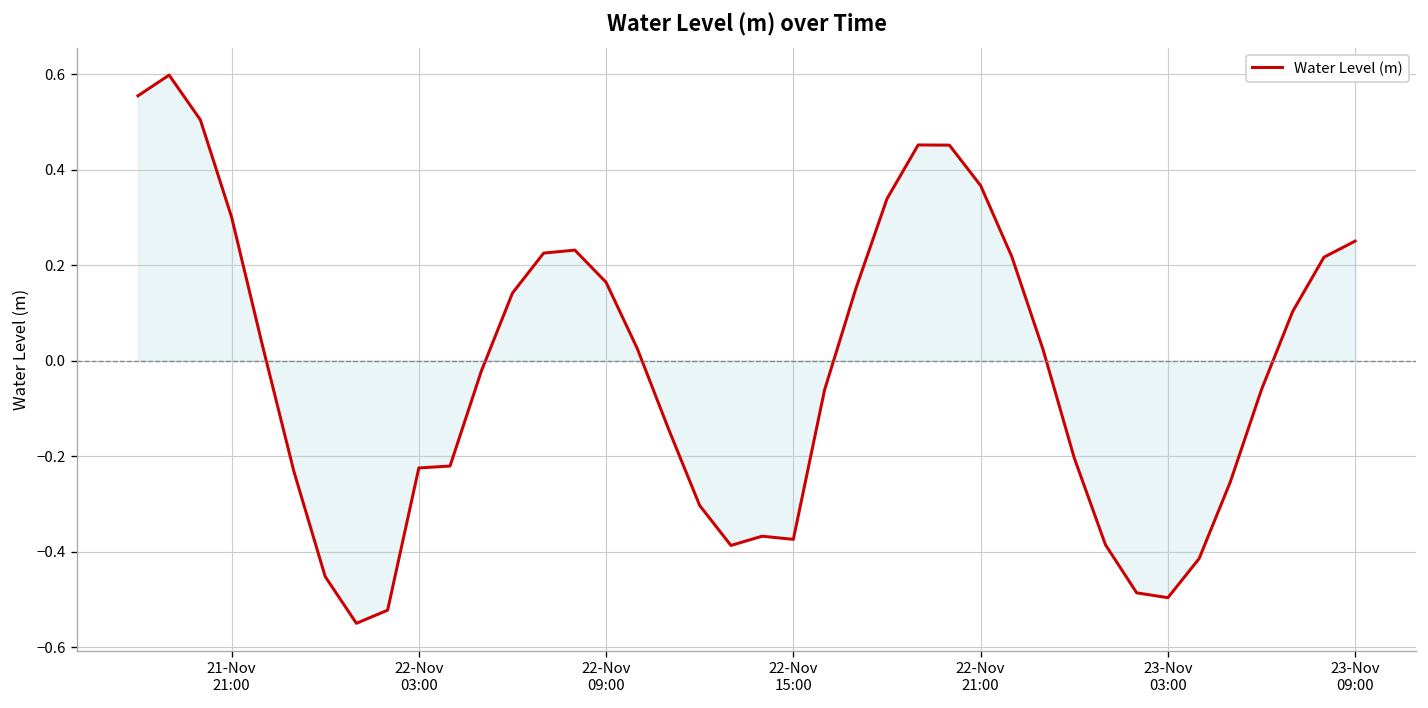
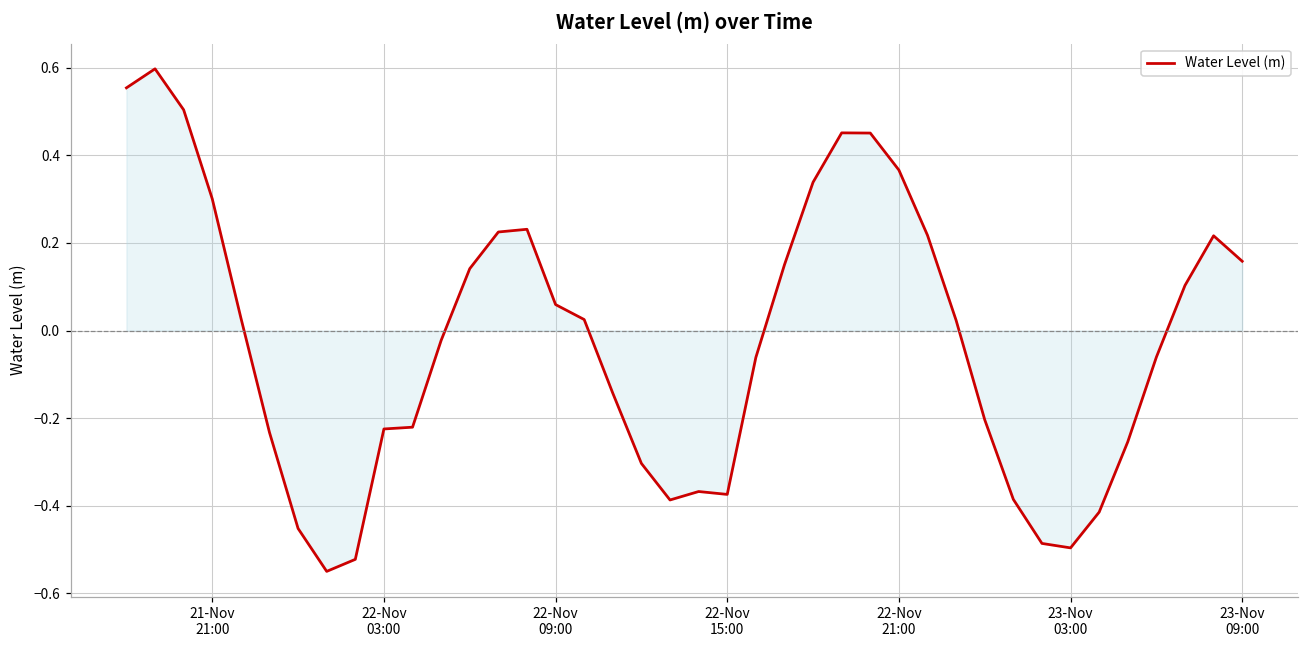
Water Level (m), 22-Nov 09:00: 0.16 -> 0.06
Water Level (m), 23-Nov 09:00: 0.25 -> 0.16
